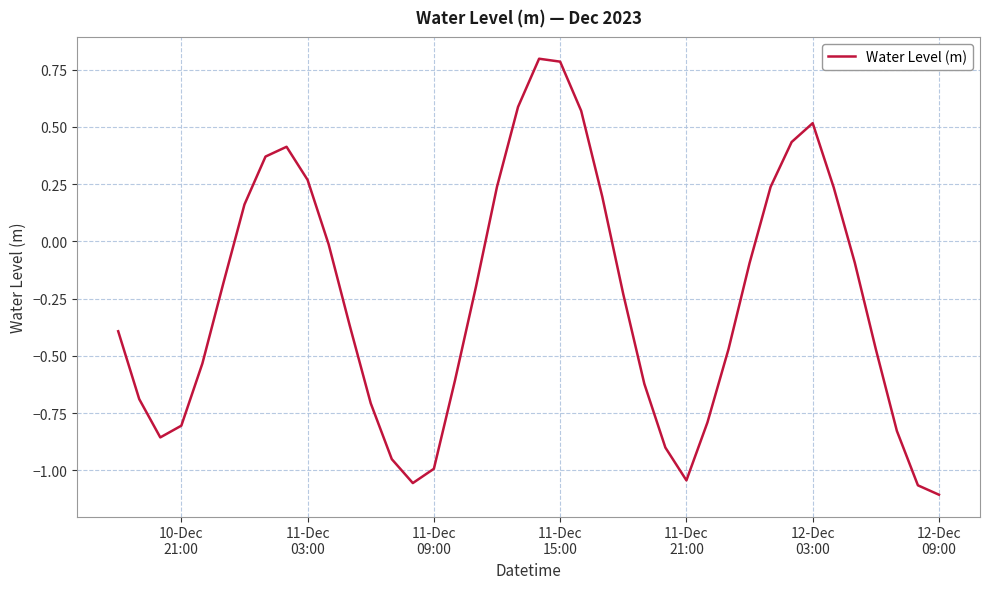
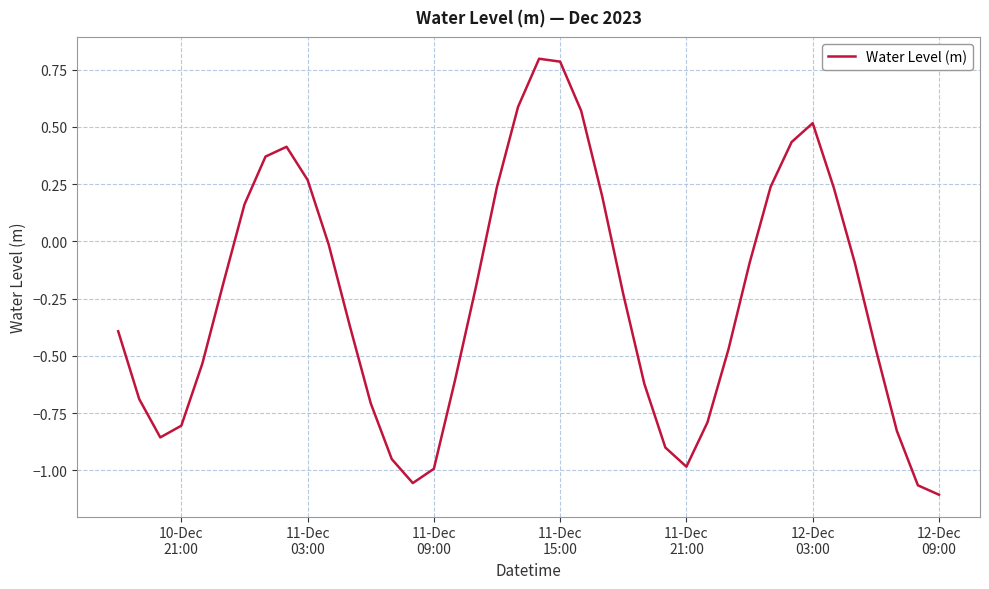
11-Dec 21:00: -1.04 -> -0.98
